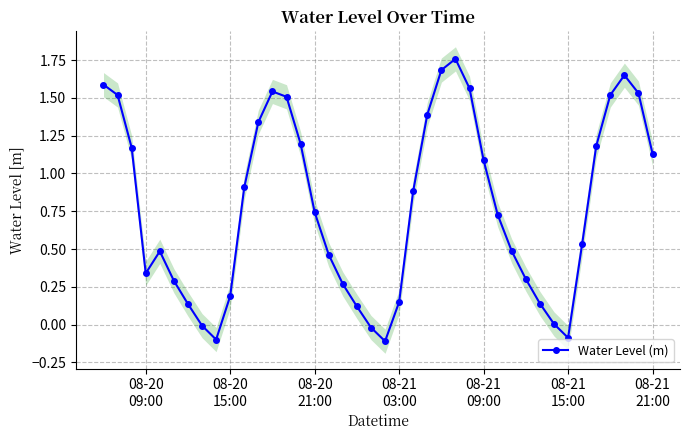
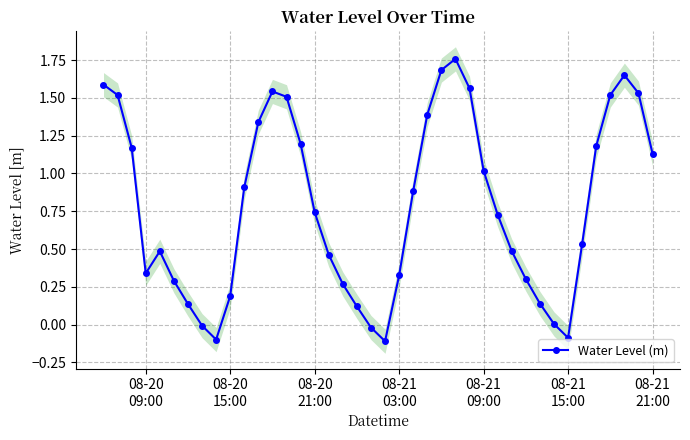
Water Level (m), 08-21 03:00: 0.15 -> 0.33
Water Level (m), 08-21 09:00: 1.09 -> 1.02
